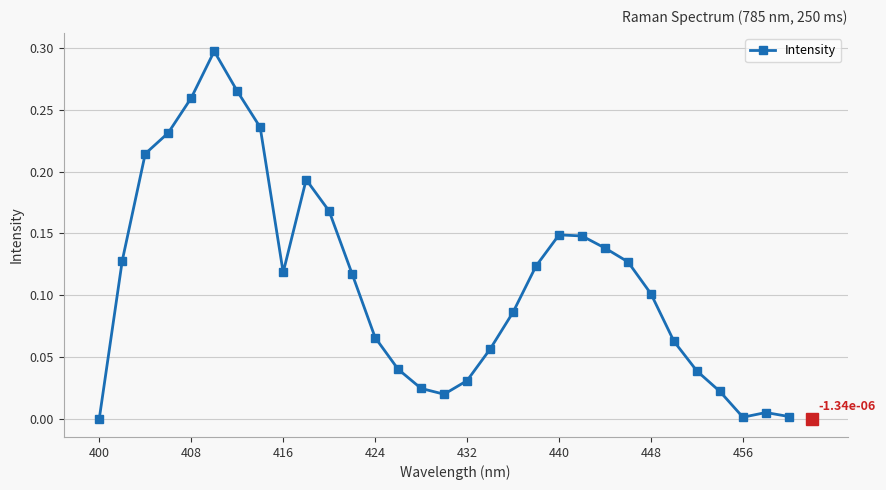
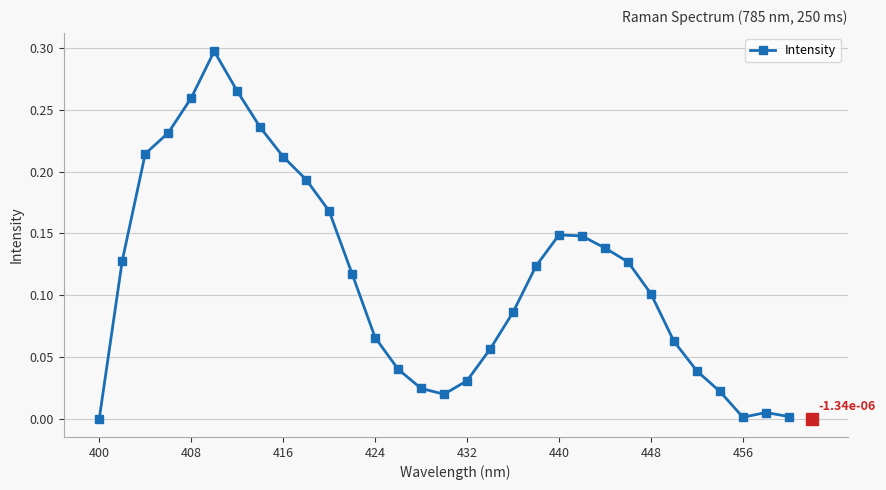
Intensity, 416: 0.118 -> 0.212
